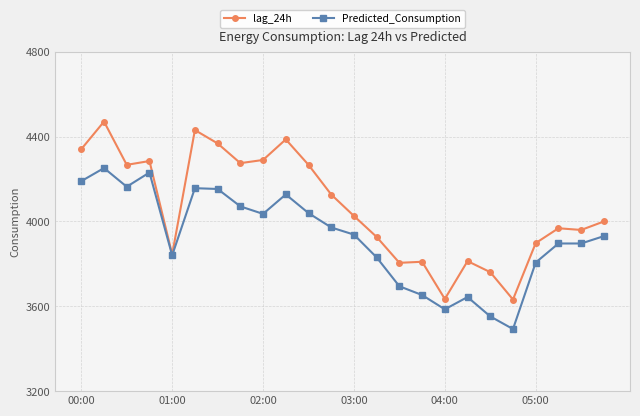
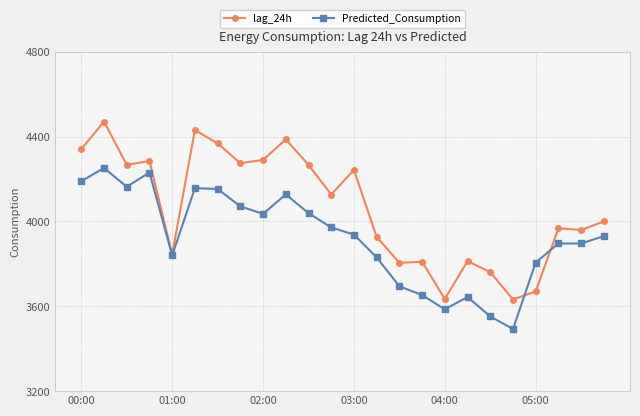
lag_24h, 03:00: 4030 -> 4240
lag_24h, 05:00: 3900 -> 3670
